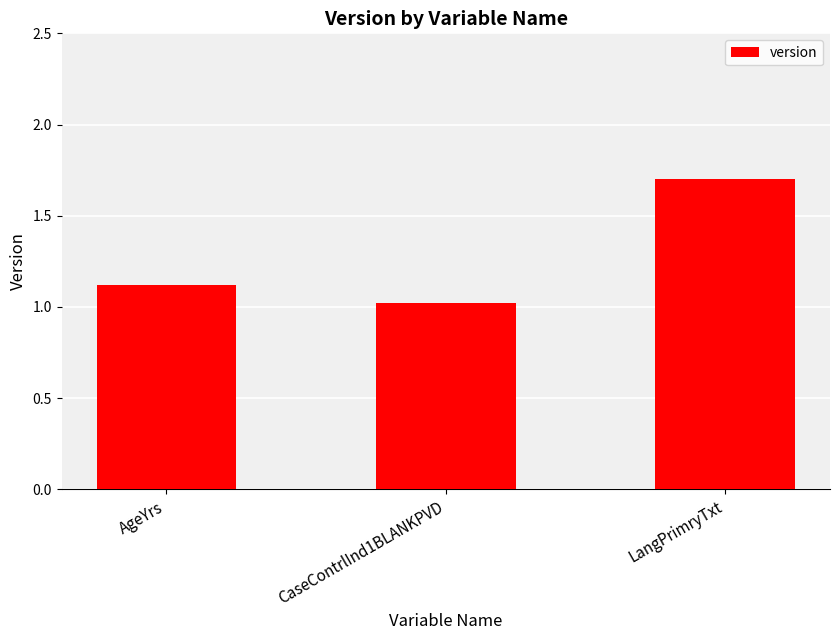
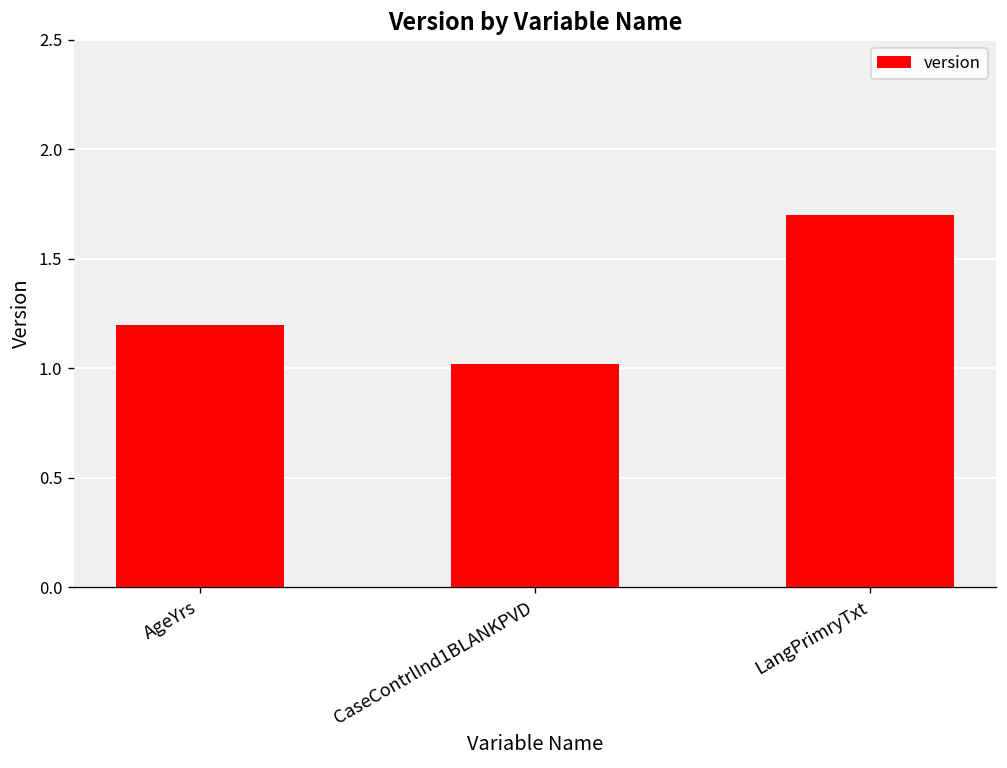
AgeYrs: 1.12 -> 1.20
